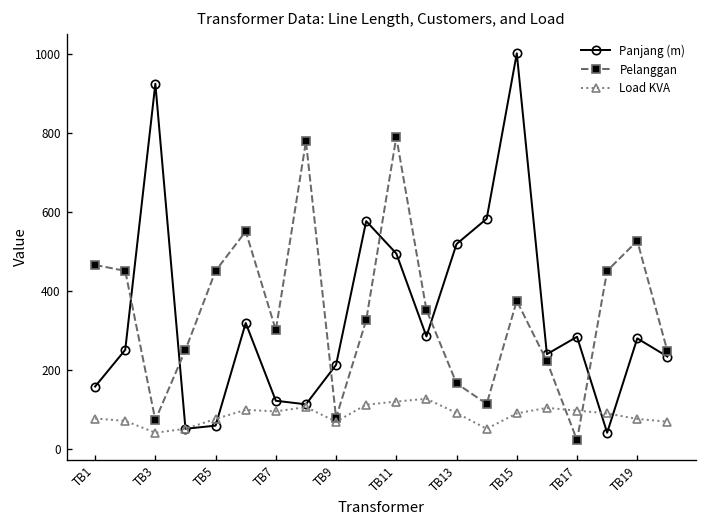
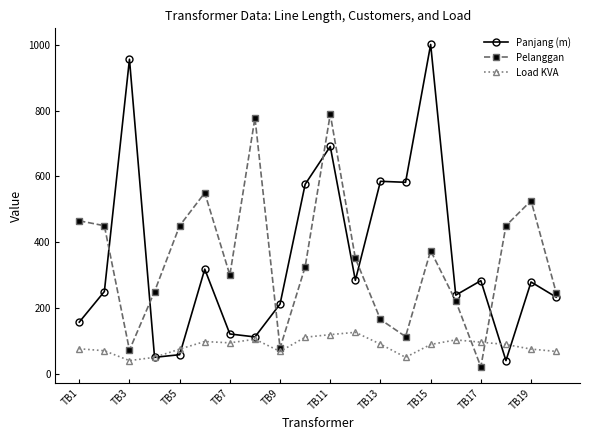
Panjang (m), TB3: 920 -> 960
Panjang (m), TB11: 490 -> 690
Panjang (m), TB13: 520 -> 590
